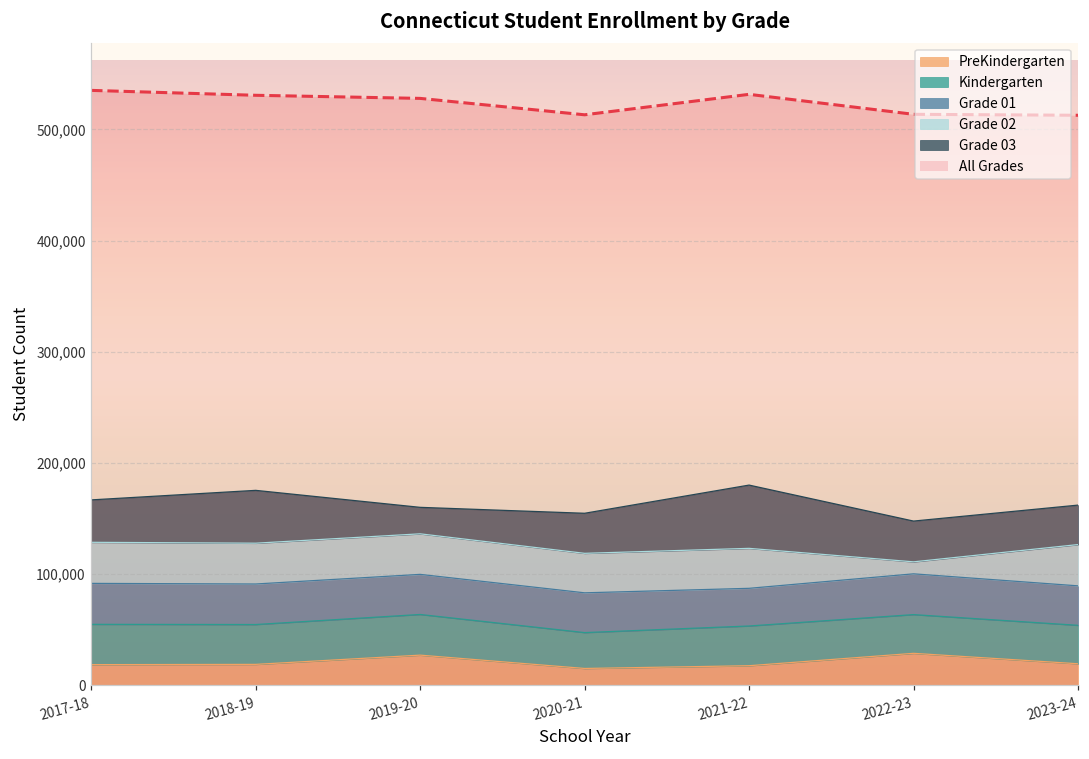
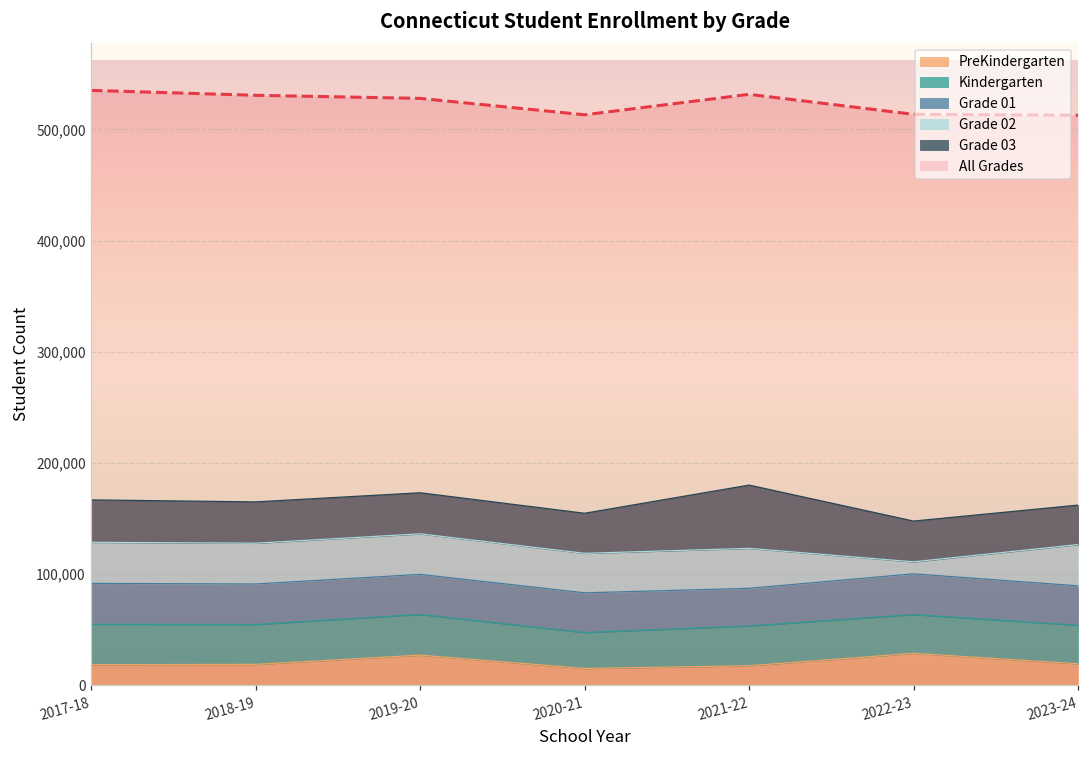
Grade 03, 2018-19: 48,000 -> 37,000
Grade 03, 2019-20: 24,000 -> 37,000
